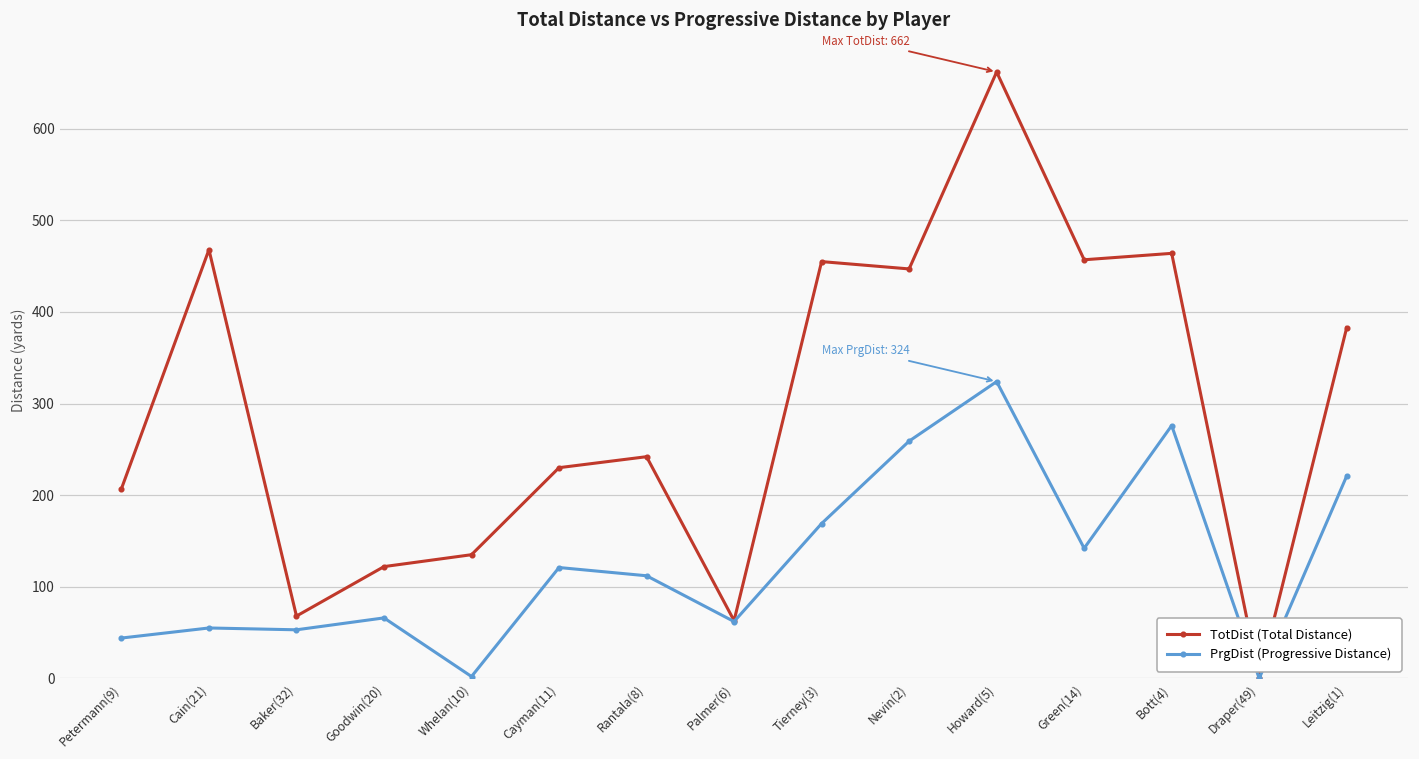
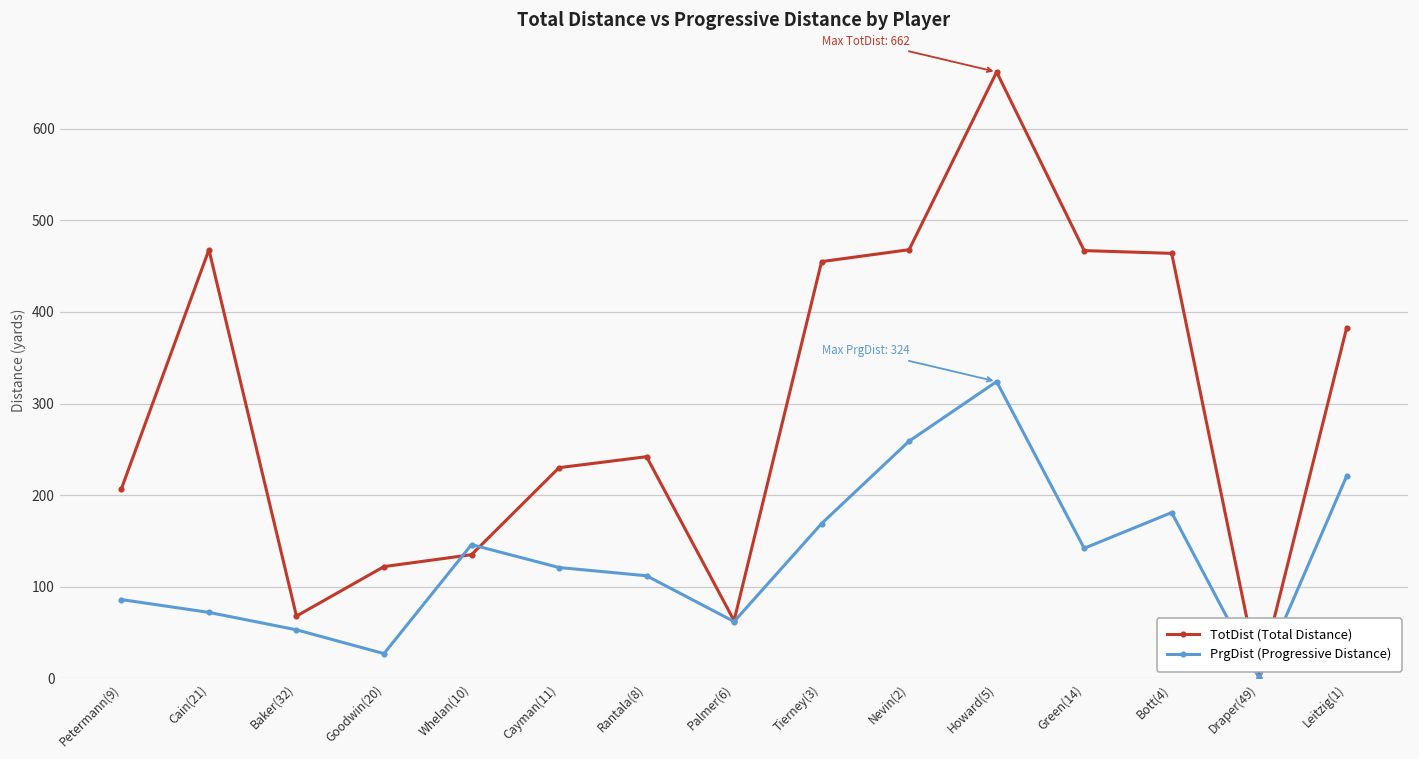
PrgDist (Progressive Distance), Petermann(9): 40 -> 90
PrgDist (Progressive Distance), Cain(21): 60 -> 70
PrgDist (Progressive Distance), Goodwin(20): 70 -> 30
PrgDist (Progressive Distance), Whelan(10): 0 -> 150
TotDist (Total Distance), Nevin(2): 450 -> 470
TotDist (Total Distance), Green(14): 460 -> 470
PrgDist (Progressive Distance), Bott(4): 280 -> 180
